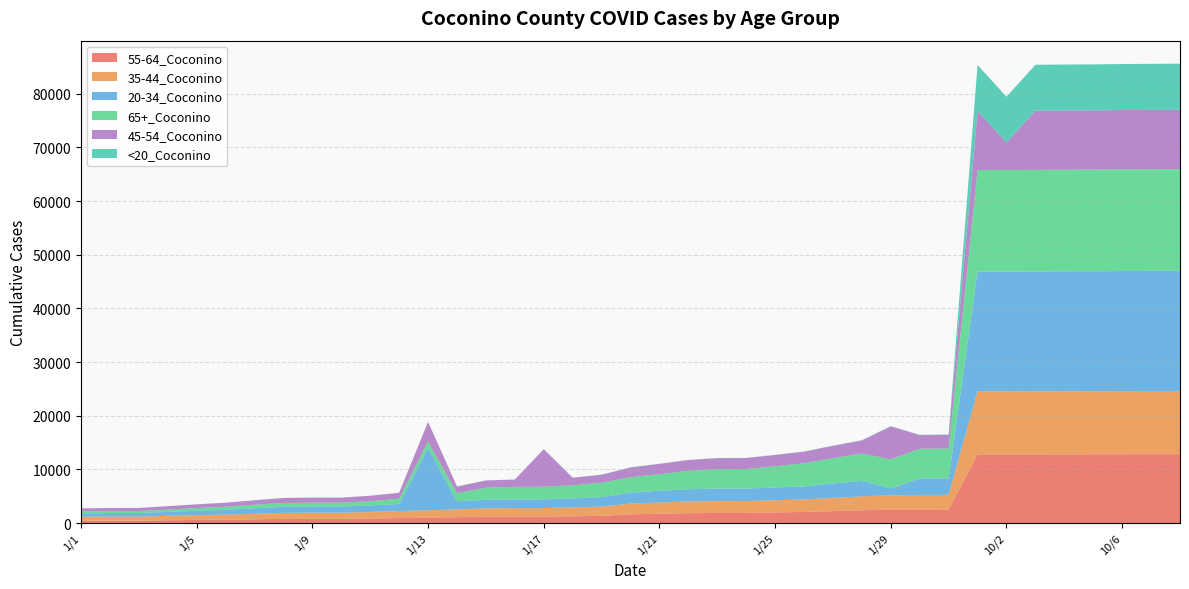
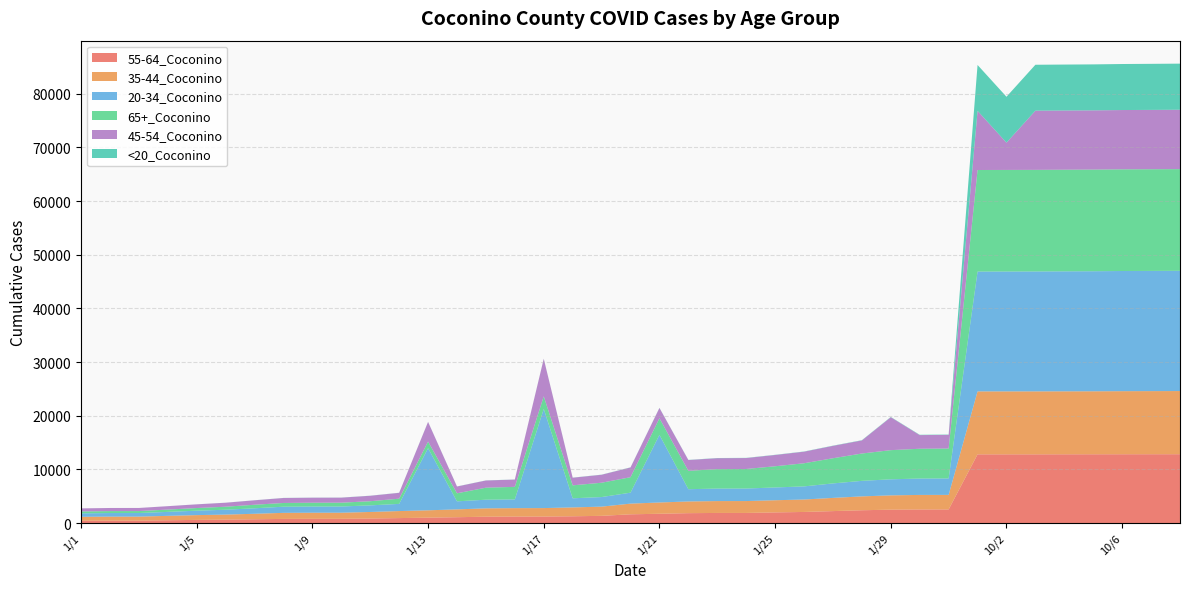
20-34_Coconino, 1/17: 2000 -> 18000
20-34_Coconino, 1/21: 2000 -> 13000
20-34_Coconino, 1/29: 1000 -> 3000
